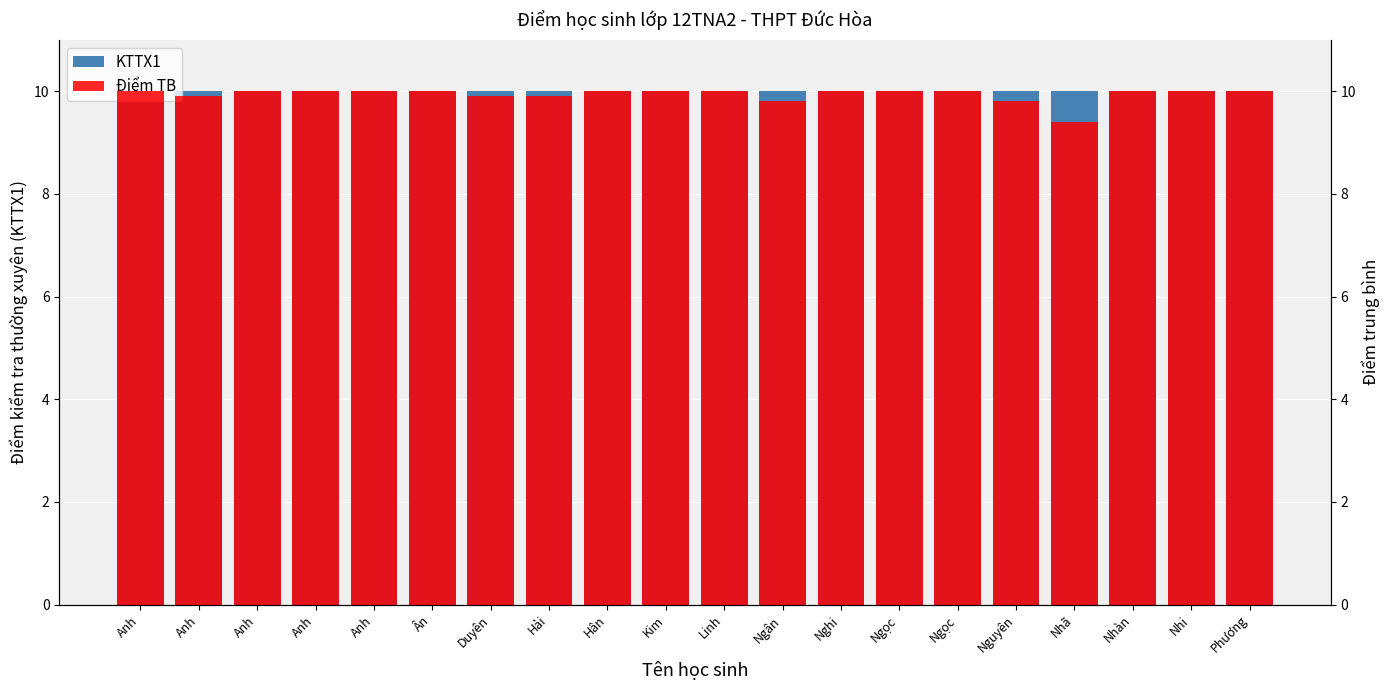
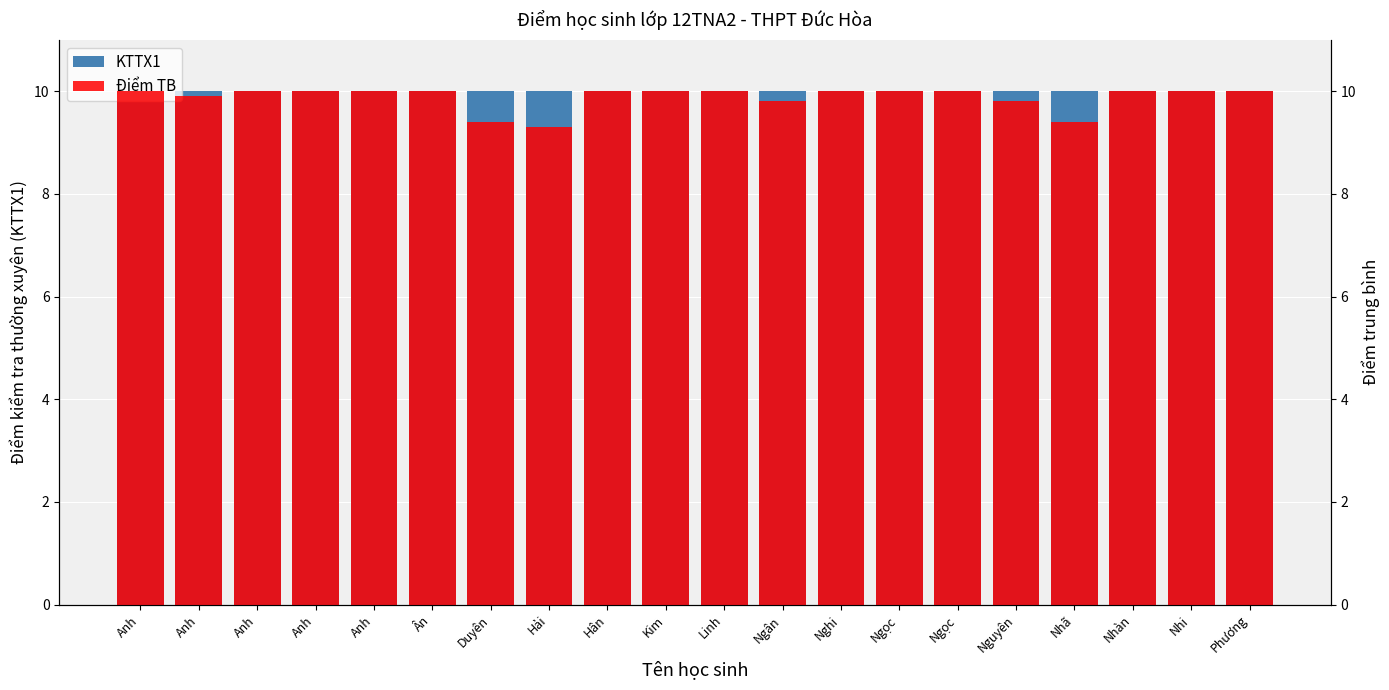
Điểm TB, Duyên: 9.9 -> 9.4
Điểm TB, Hải: 9.9 -> 9.3
